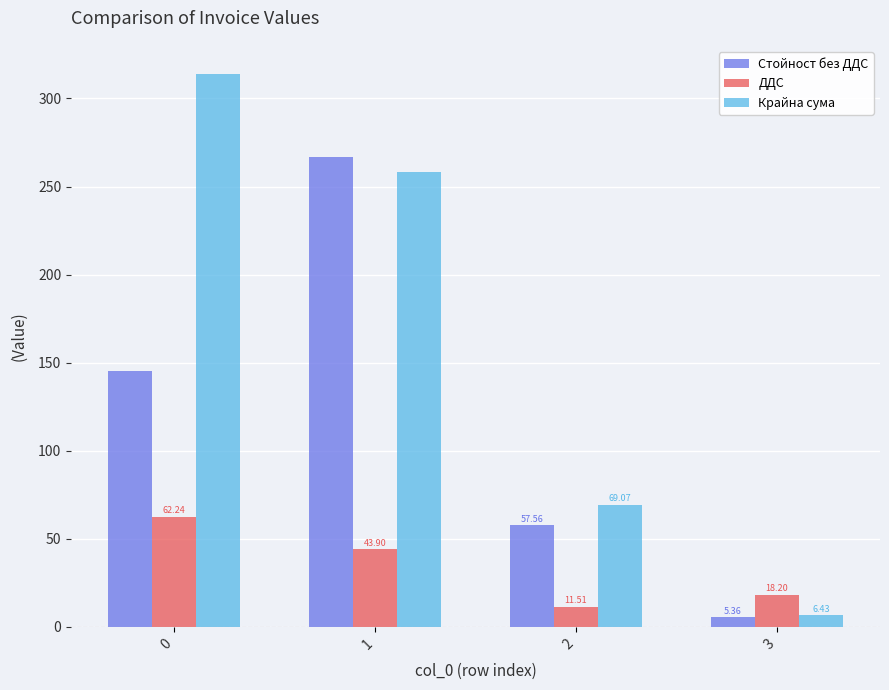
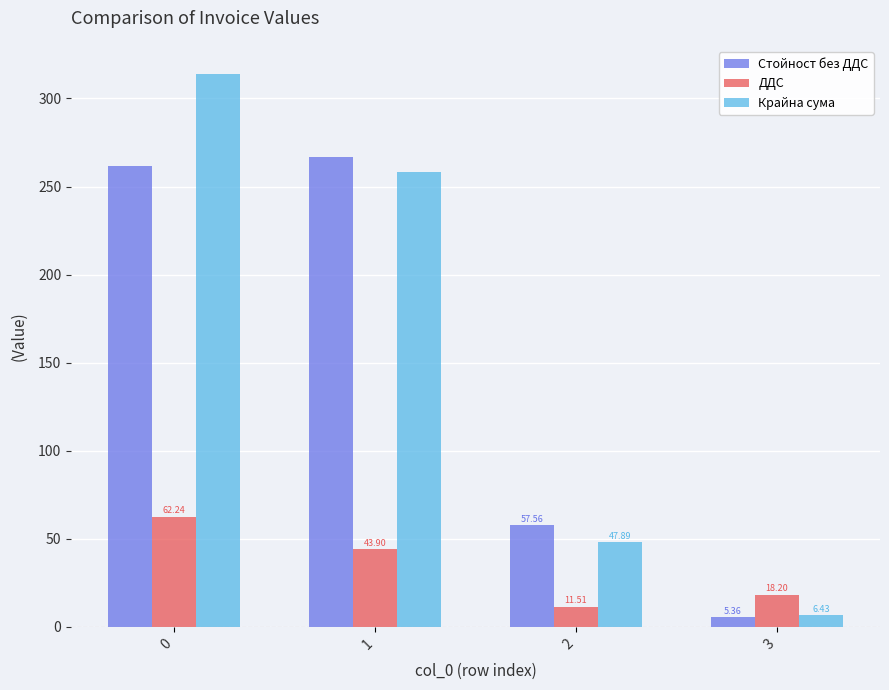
Стойност без ДДС, 0: 145 -> 262
Крайна сума, 2: 69.07 -> 47.89
